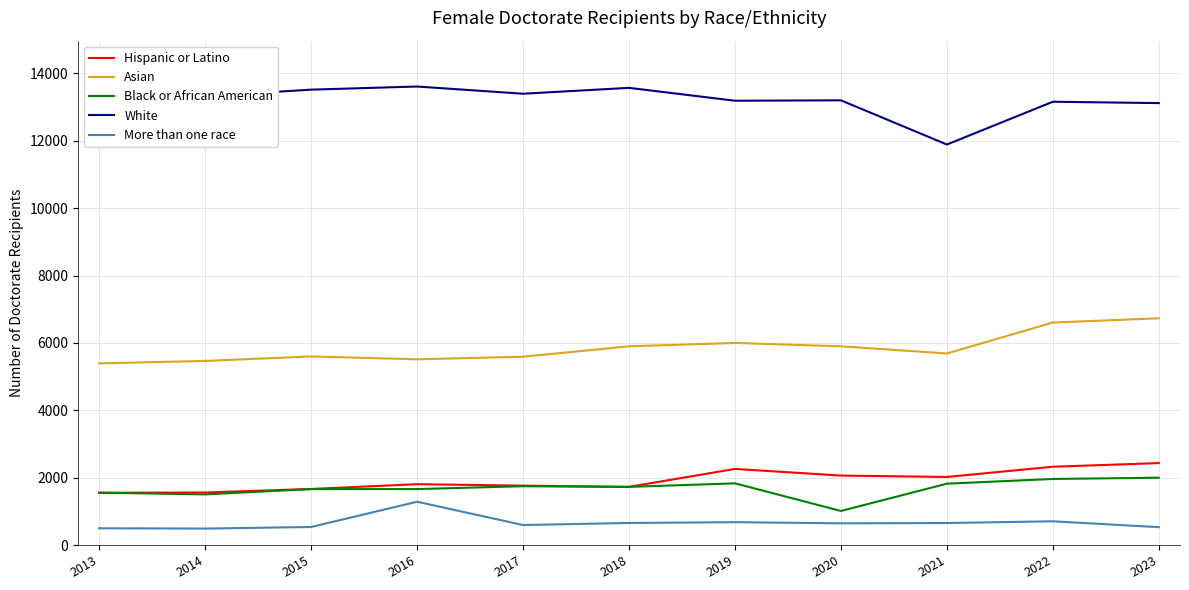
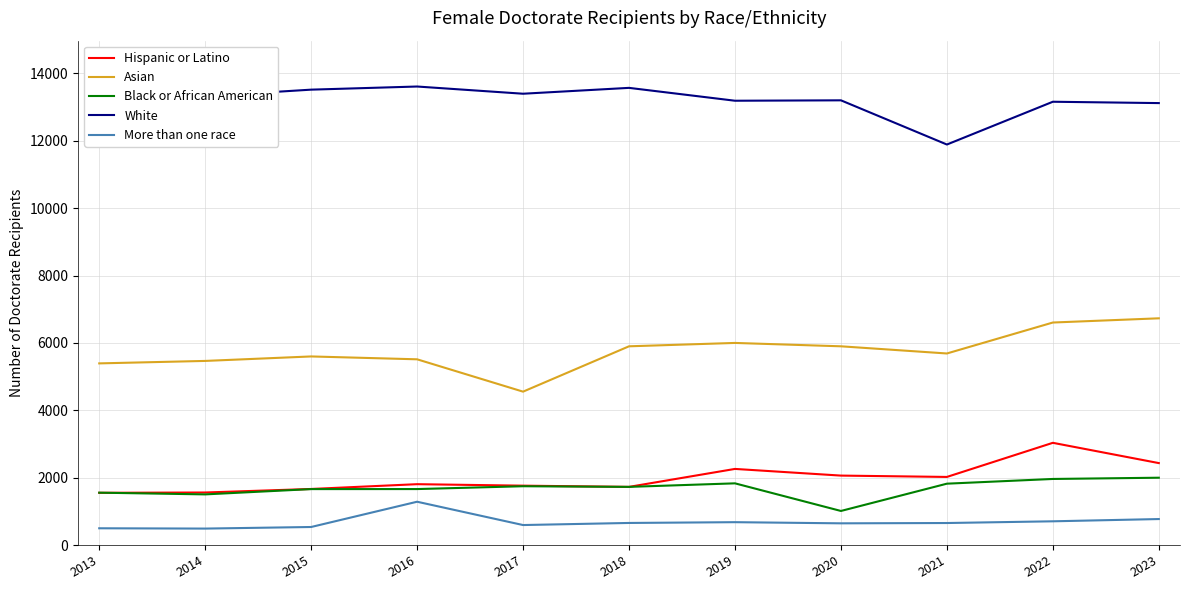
Asian, 2017: 5600 -> 4600
Hispanic or Latino, 2022: 2300 -> 3000
More than one race, 2023: 500 -> 800
